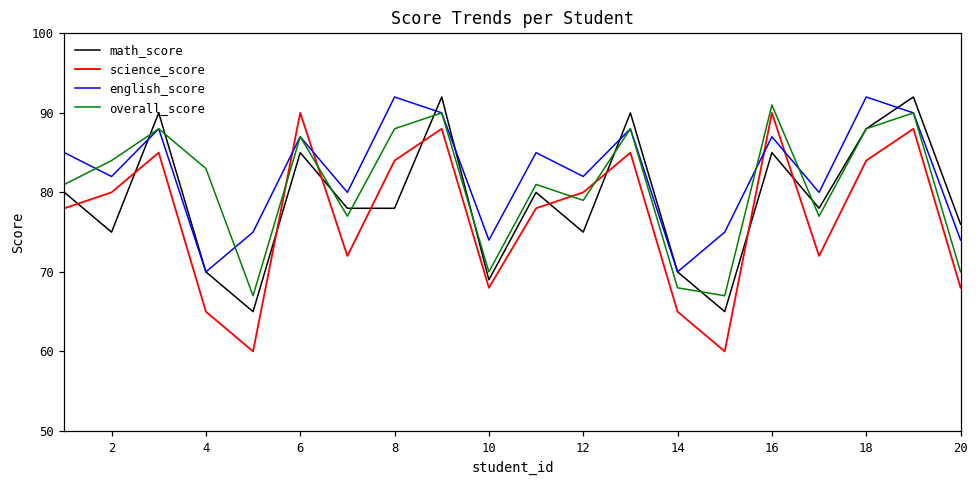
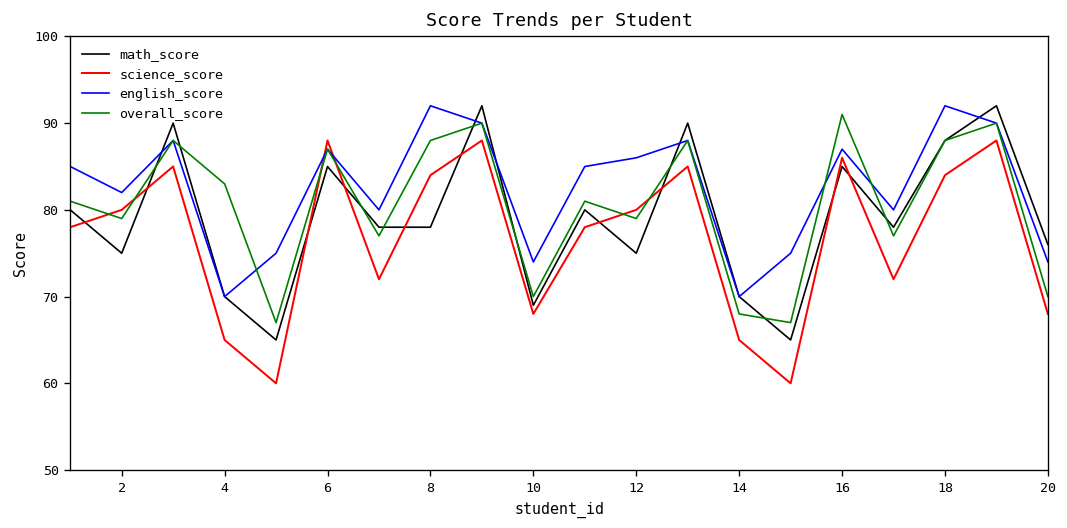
overall_score, 2: 84 -> 79
science_score, 6: 90 -> 88
english_score, 12: 82 -> 86
science_score, 16: 90 -> 86
